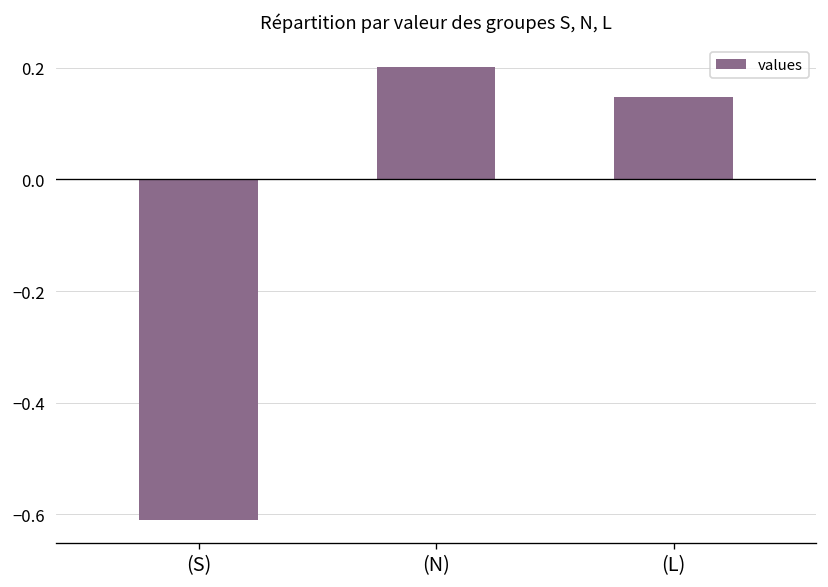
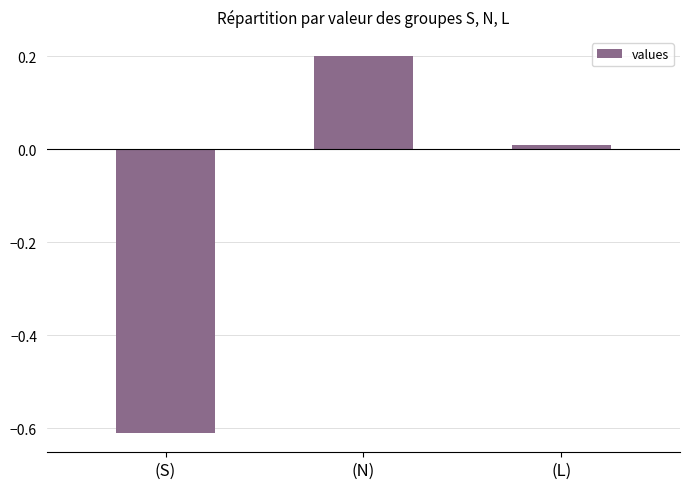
(L): 0.15 -> 0.01
